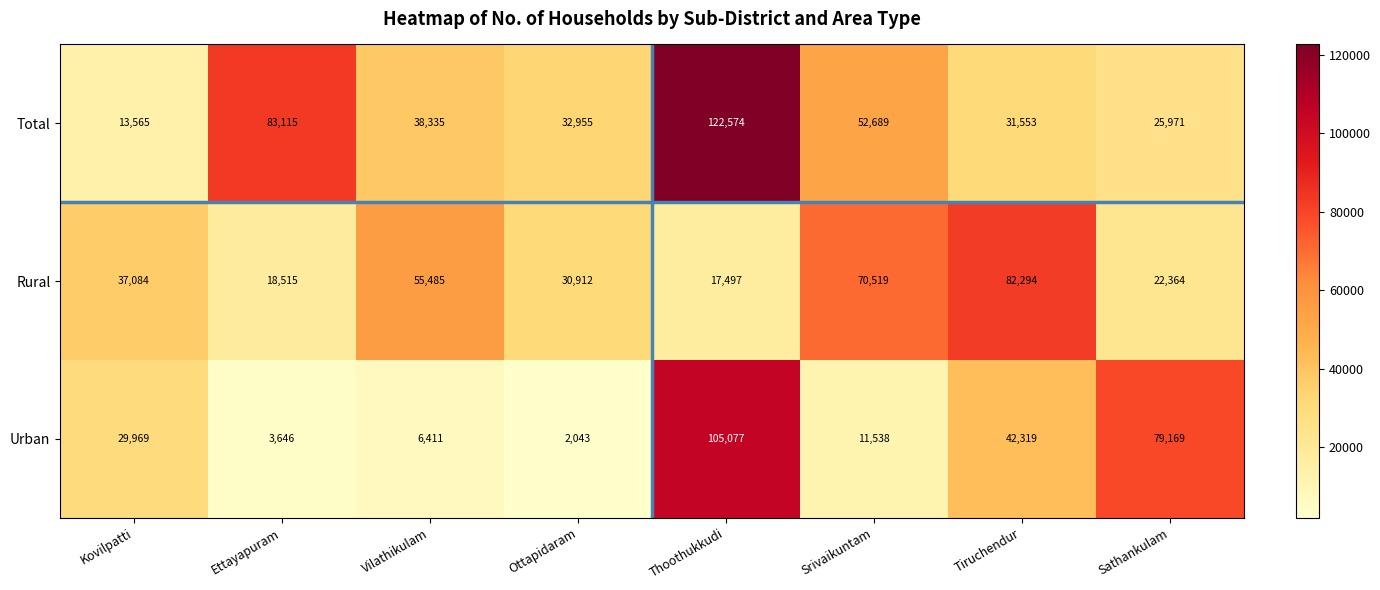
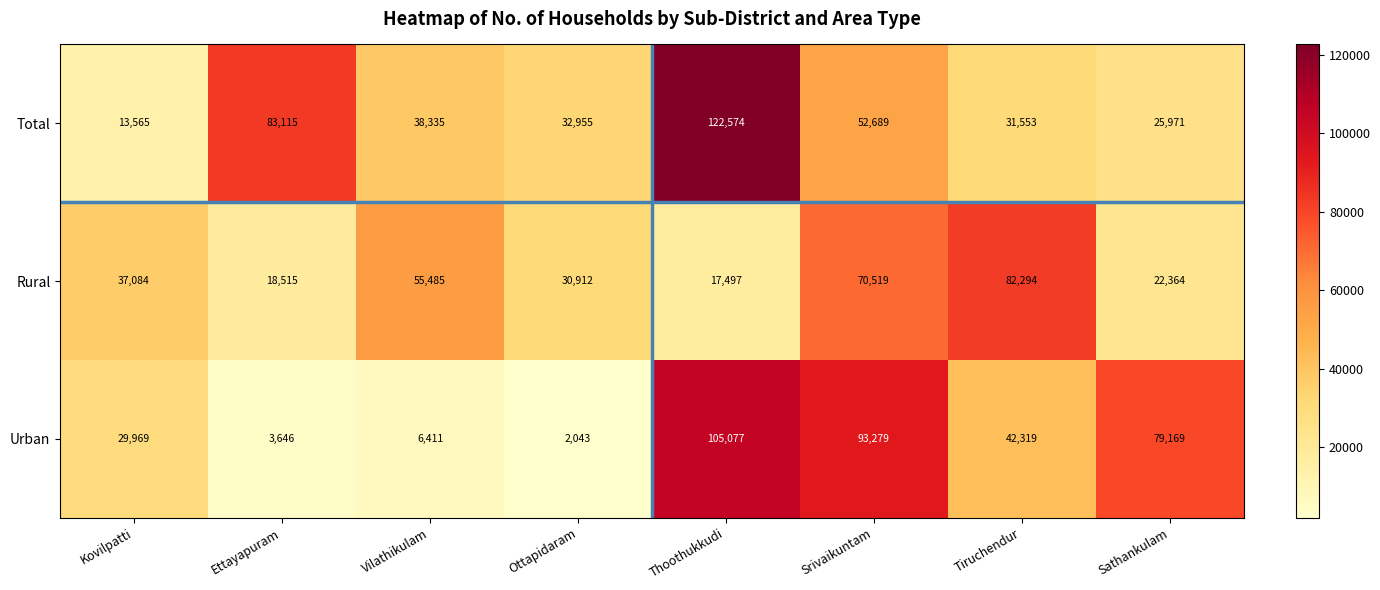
Urban, Srivaikuntam: 11,538 -> 93,279
